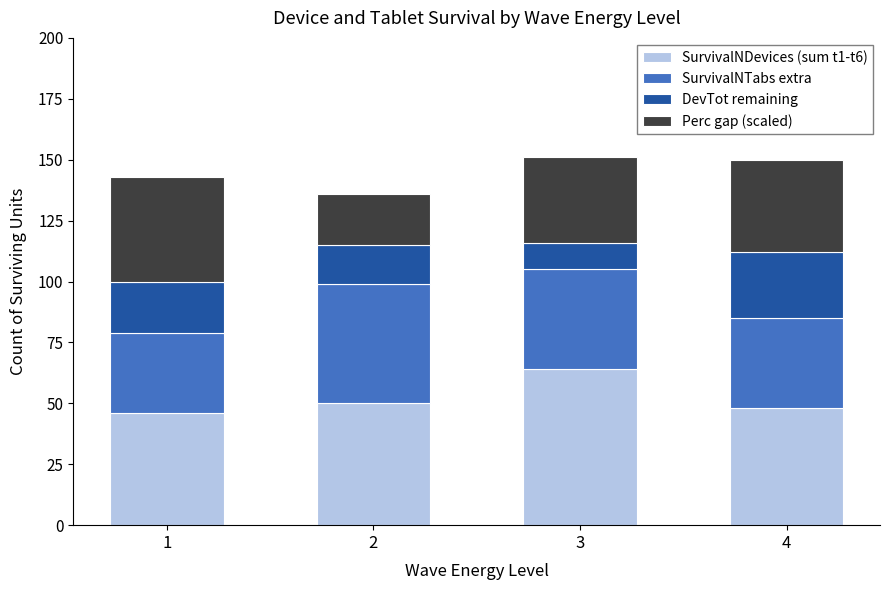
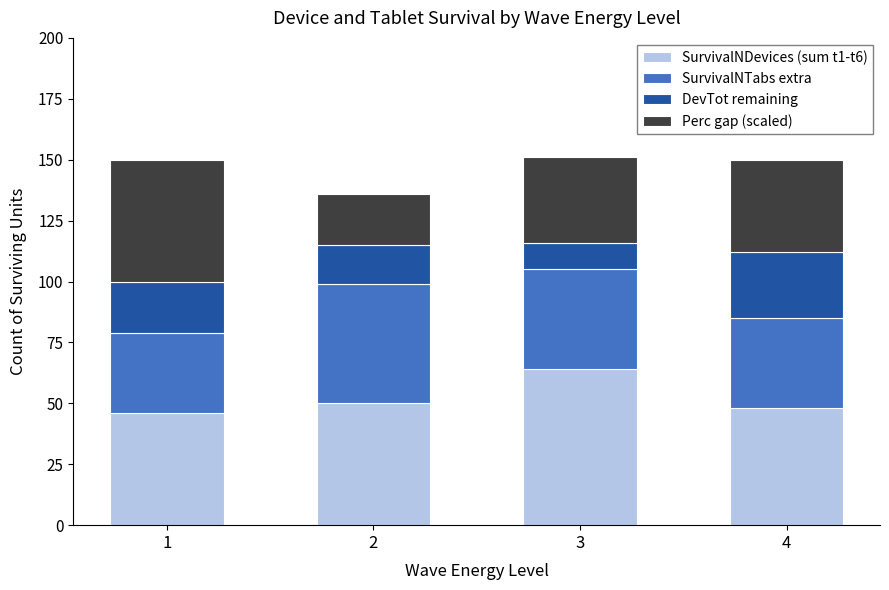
Perc gap (scaled), 1: 43 -> 50
